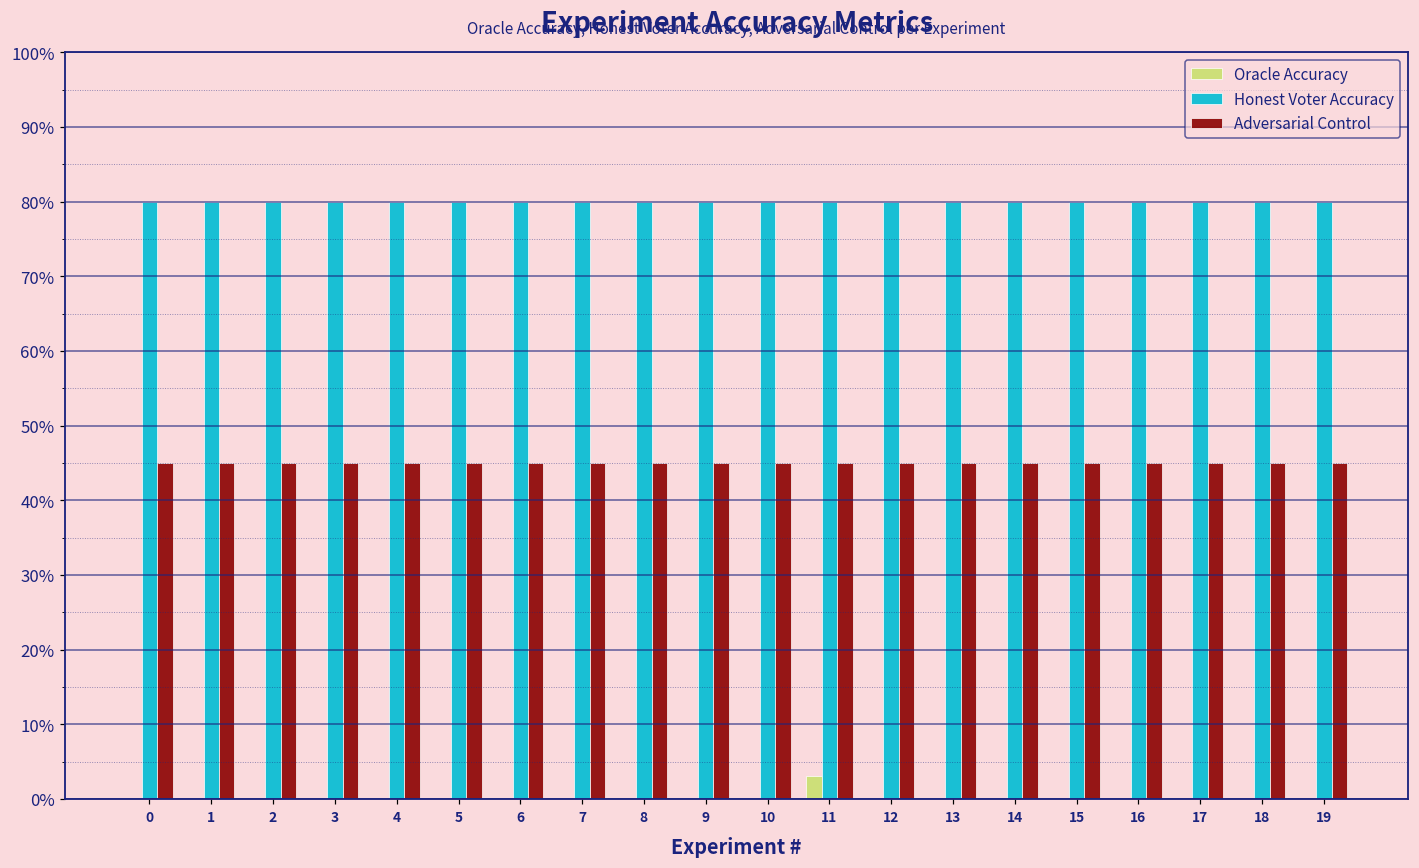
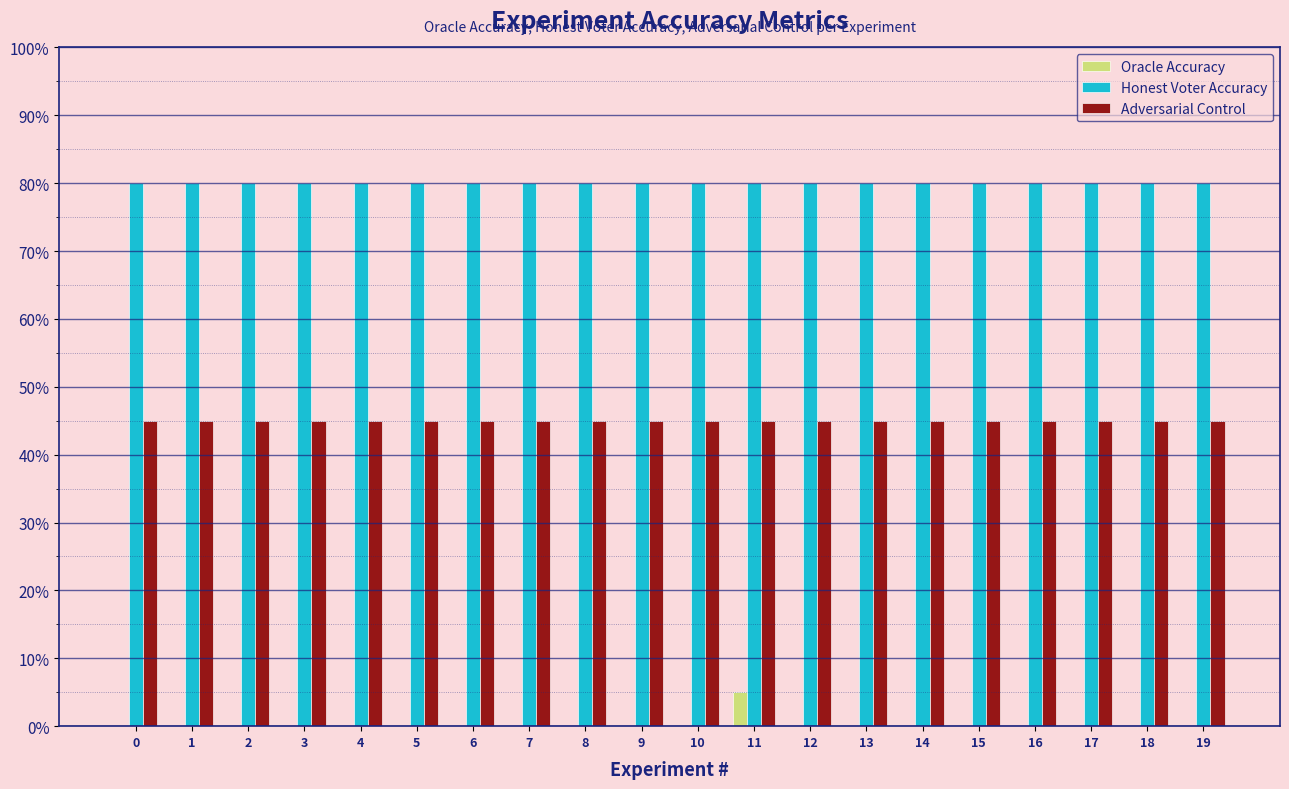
Oracle Accuracy, 11: 3% -> 5%
